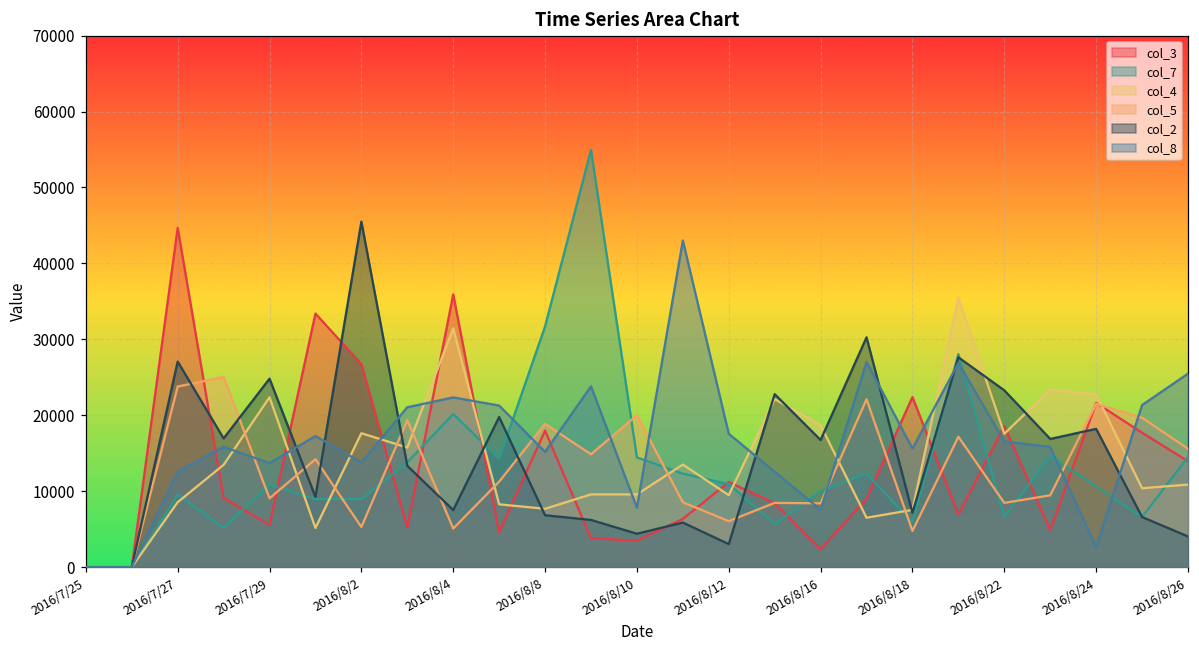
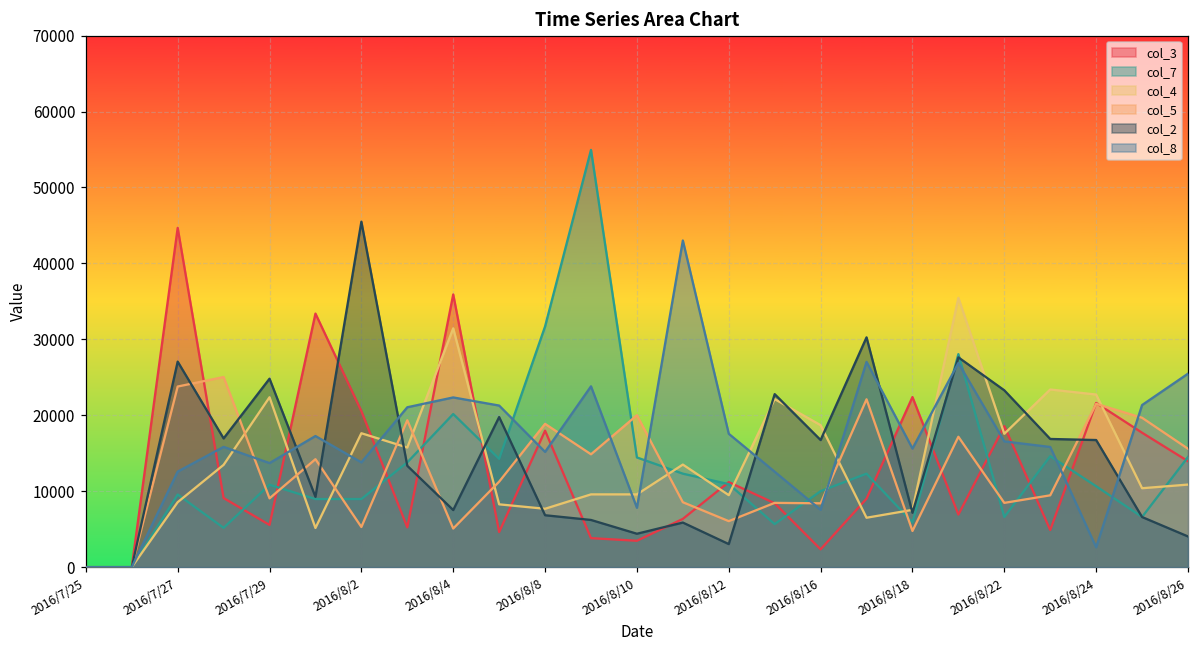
col_3, 2016/8/2: 27000 -> 21000
col_2, 2016/8/24: 18000 -> 17000
